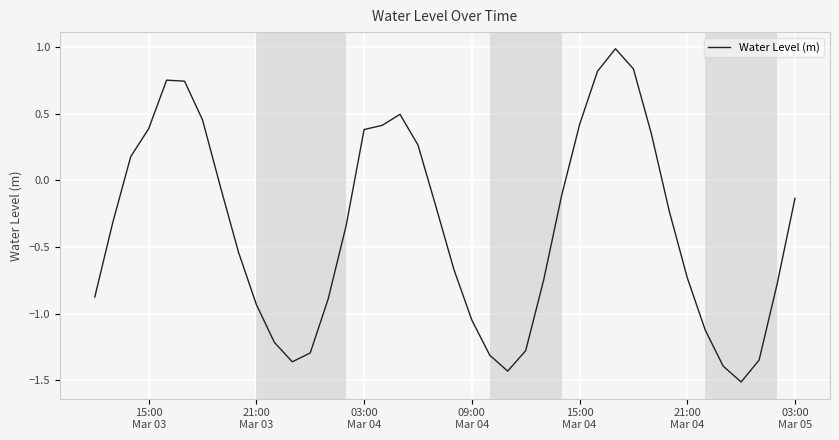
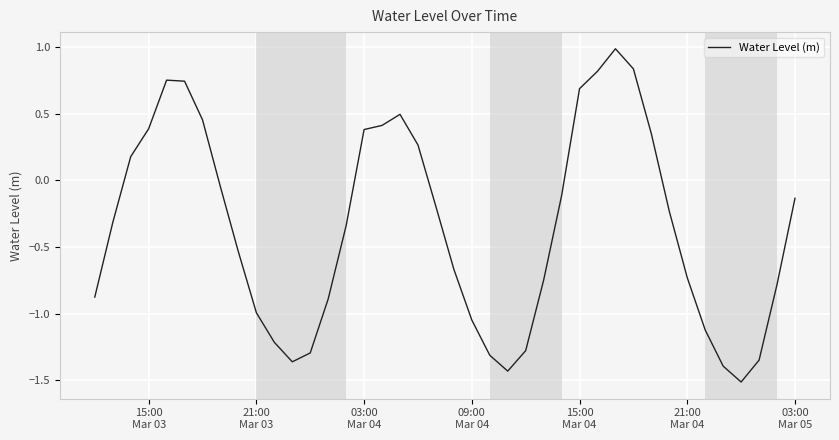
21:00 Mar 03: -0.93 -> -0.99
15:00 Mar 04: 0.42 -> 0.69
